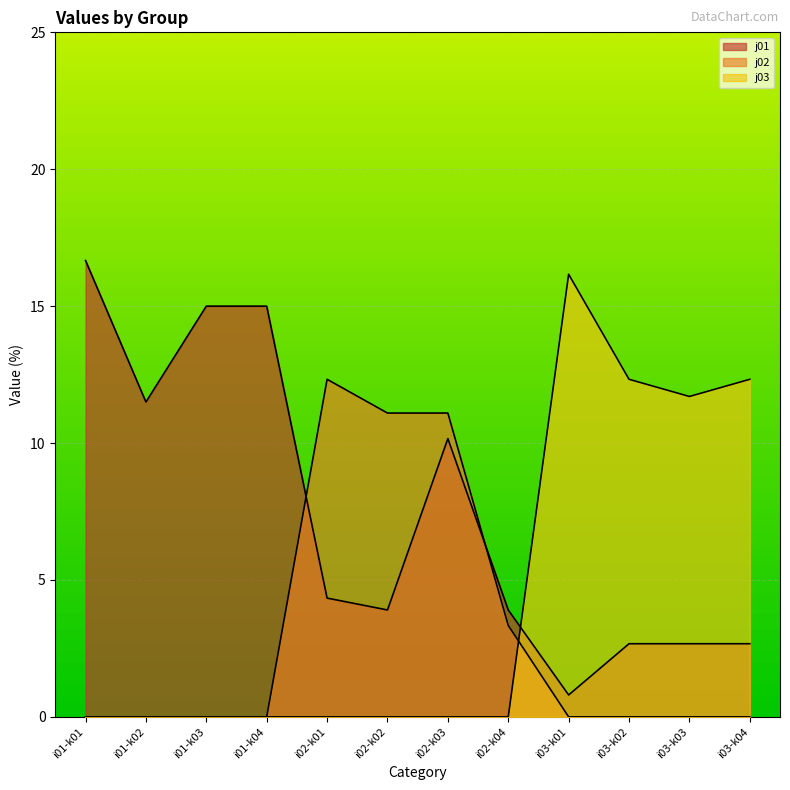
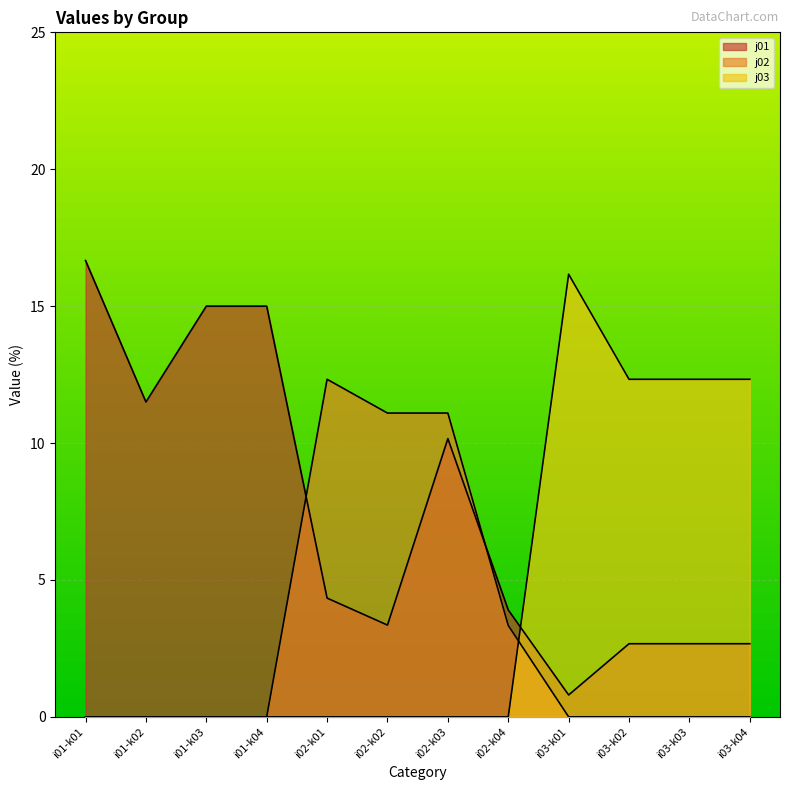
j01, i02-k02: 3.9 -> 3.4
j03, i03-k03: 11.7 -> 12.3
